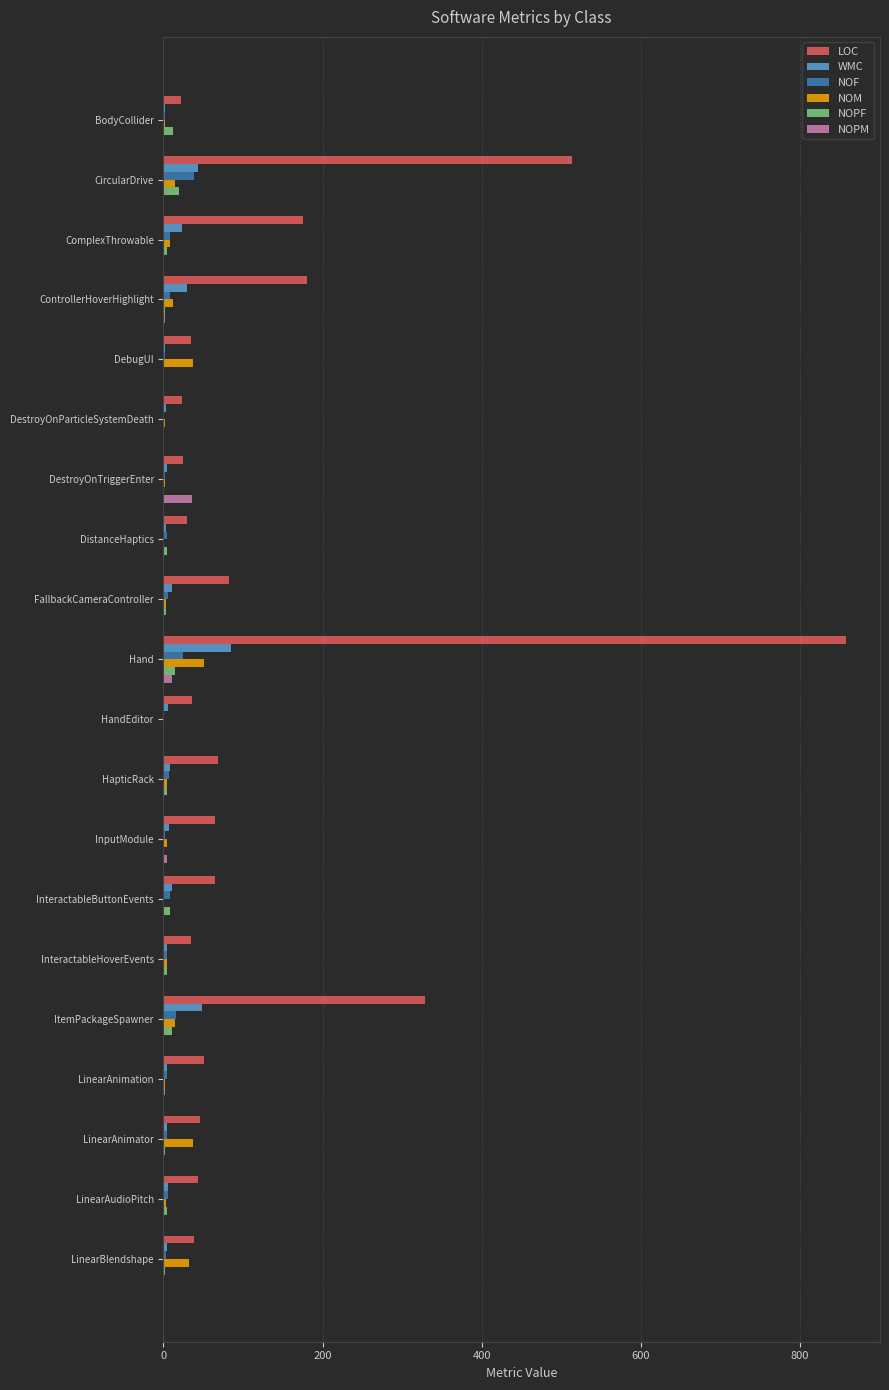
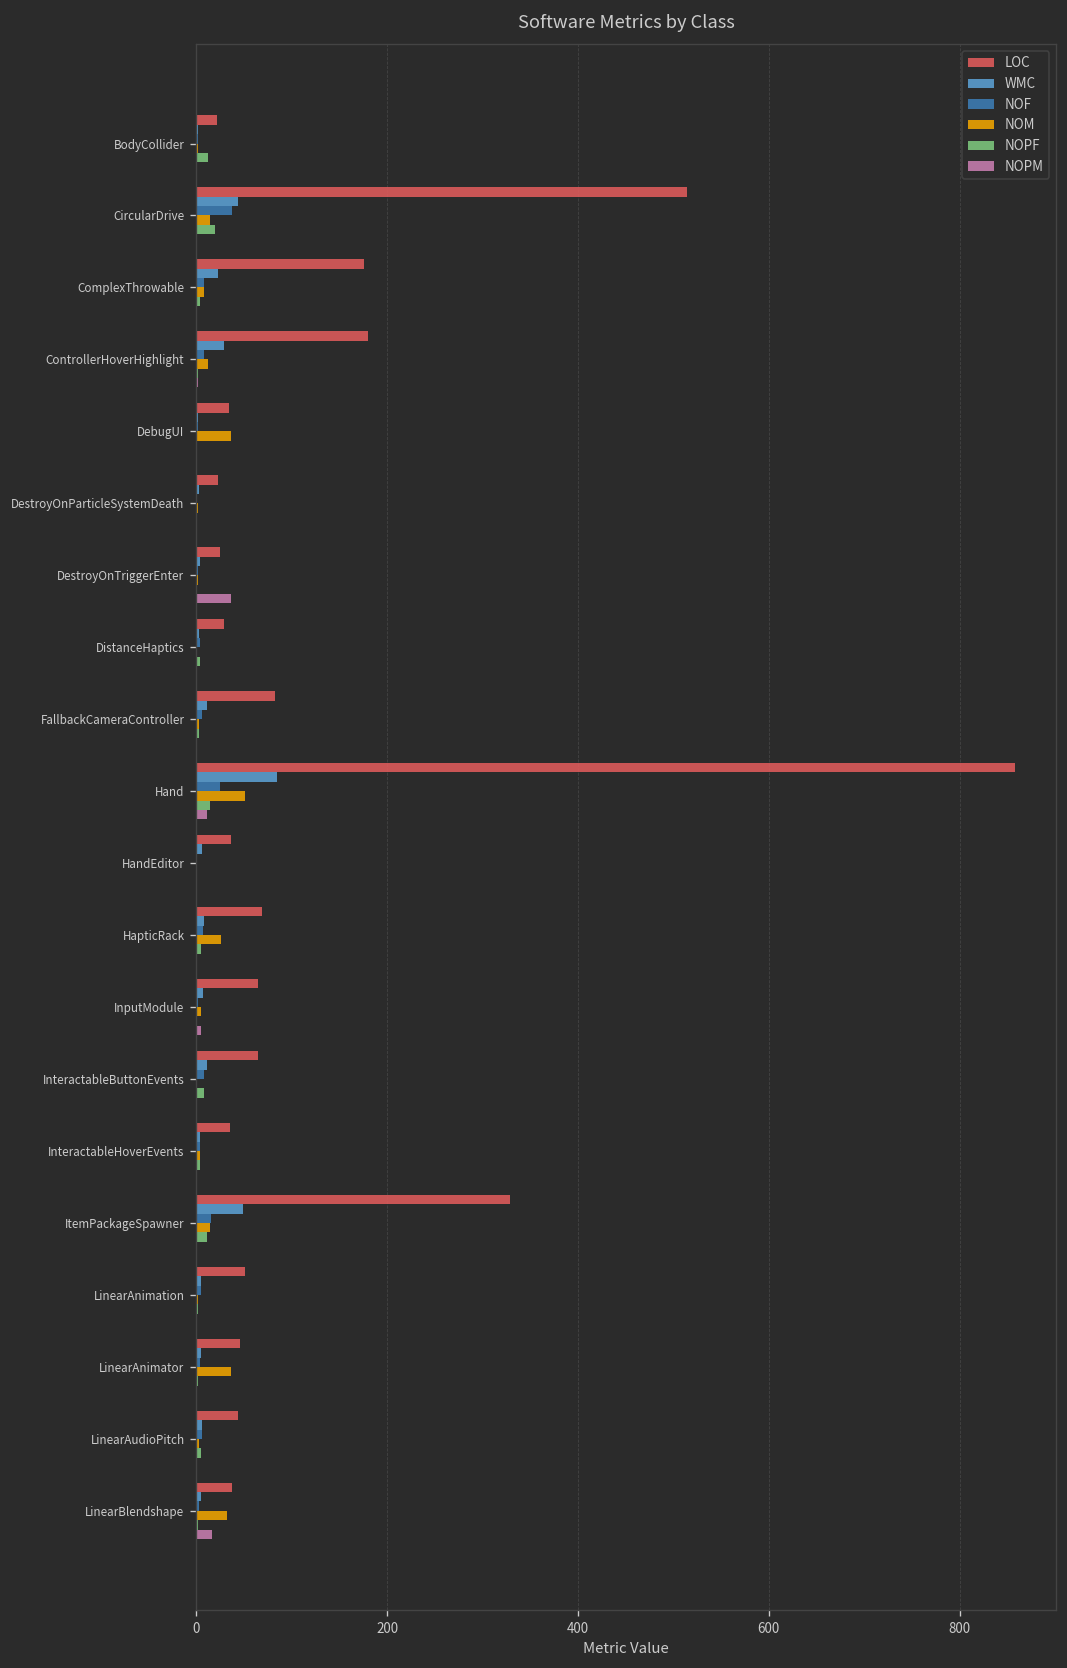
NOM, HapticRack: 10 -> 30
NOPM, LinearBlendshape: 0 -> 20
